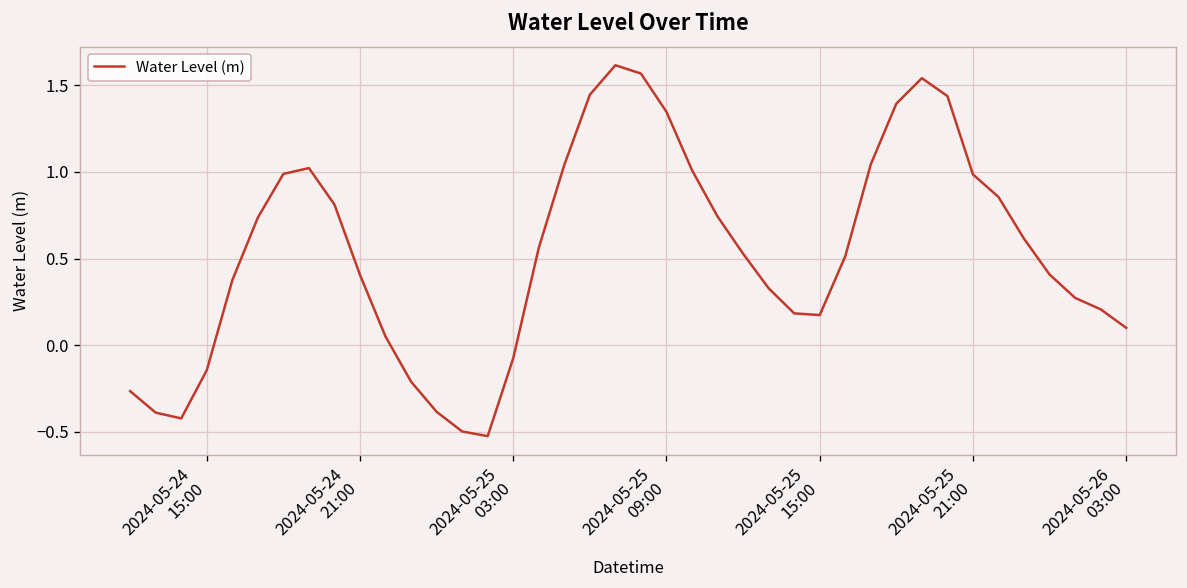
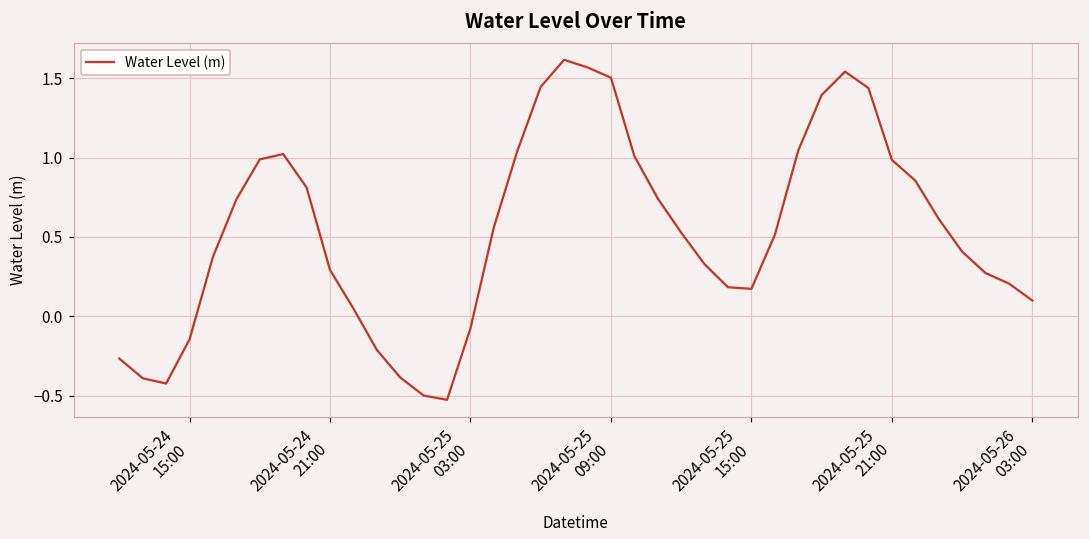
2024-05-24 21:00: 0.41 -> 0.29
2024-05-25 09:00: 1.35 -> 1.50
